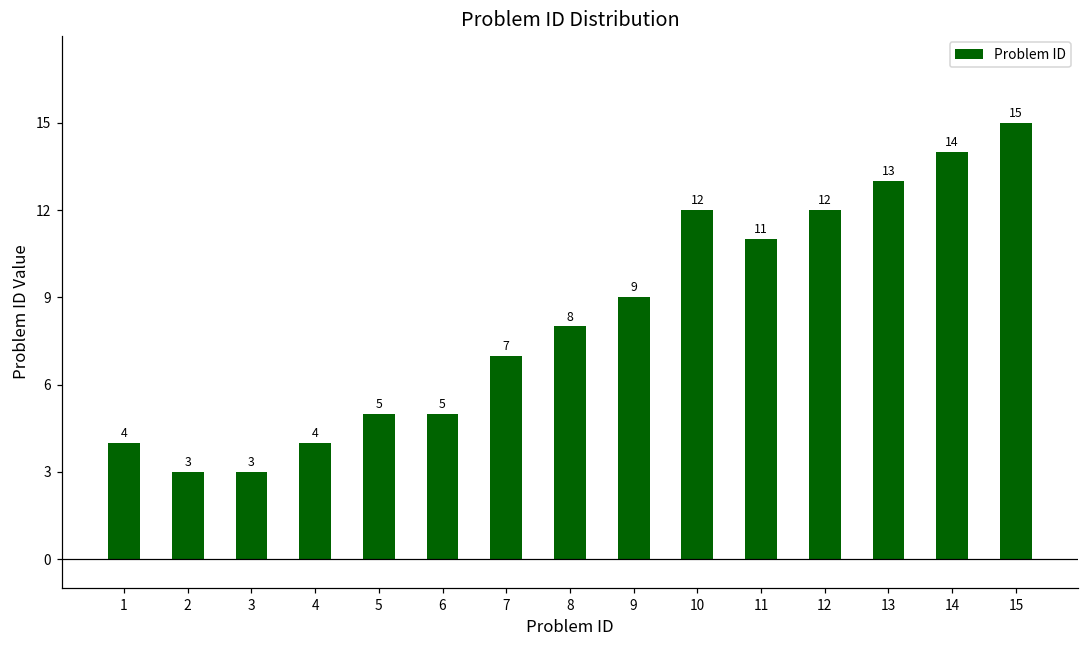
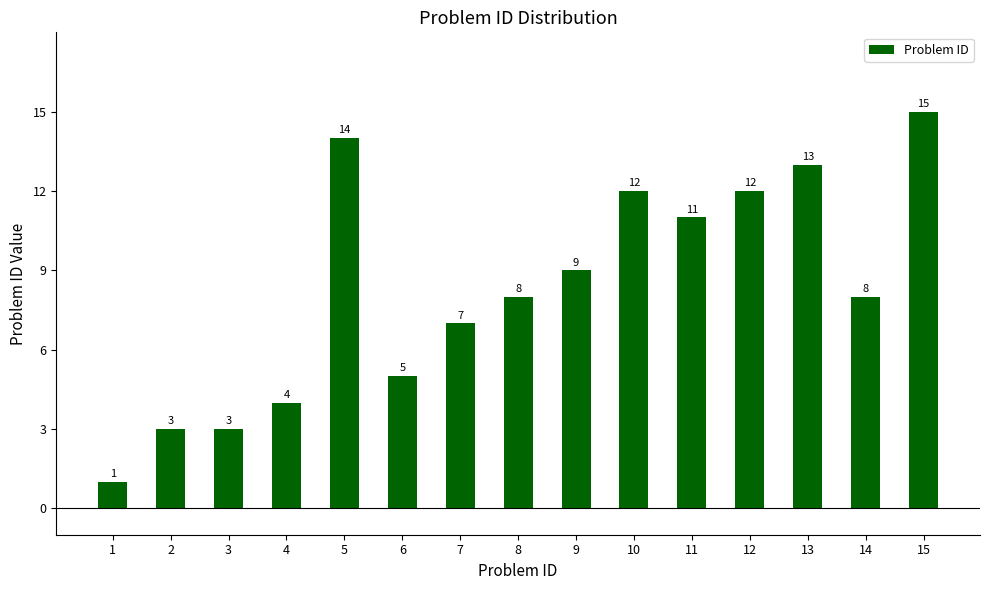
1: 4 -> 1
5: 5 -> 14
14: 14 -> 8
